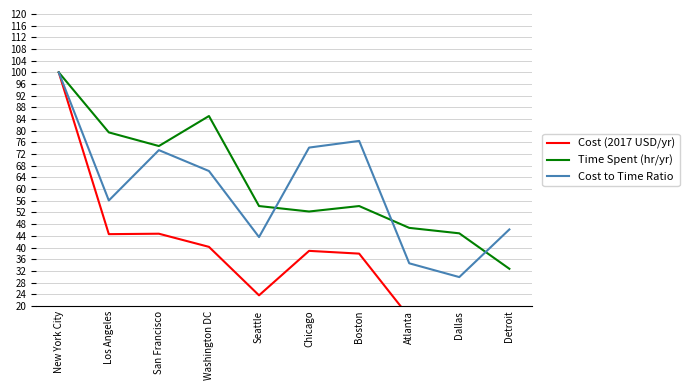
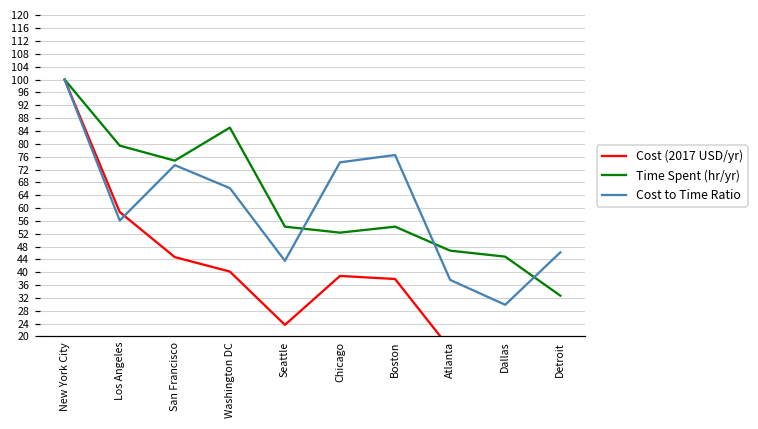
Cost (2017 USD/yr), Los Angeles: 45 -> 59
Cost to Time Ratio, Atlanta: 35 -> 38
